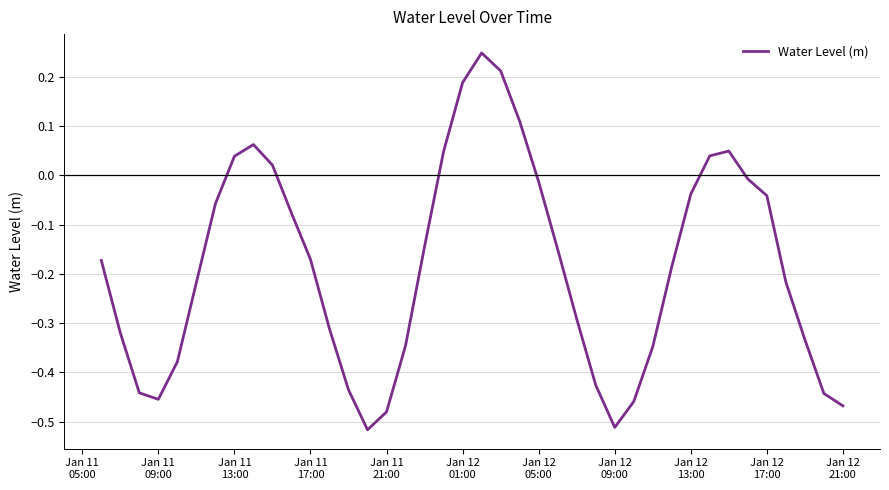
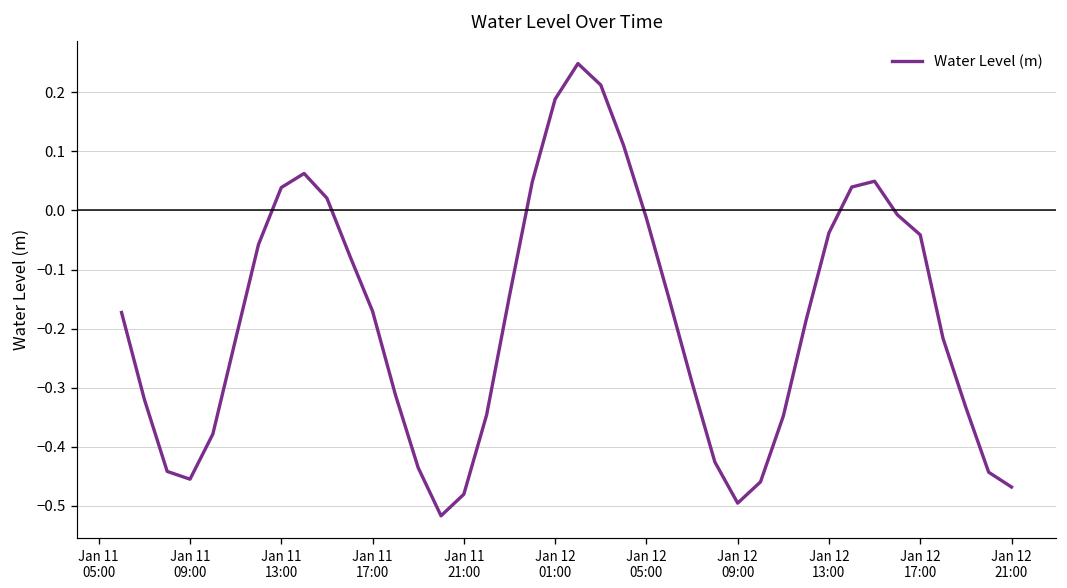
Jan 12 09:00: -0.51 -> -0.50
